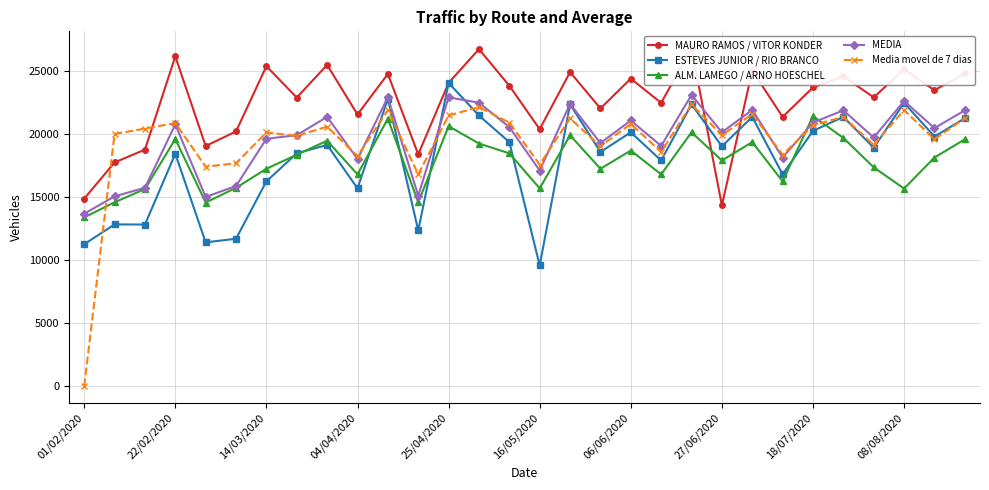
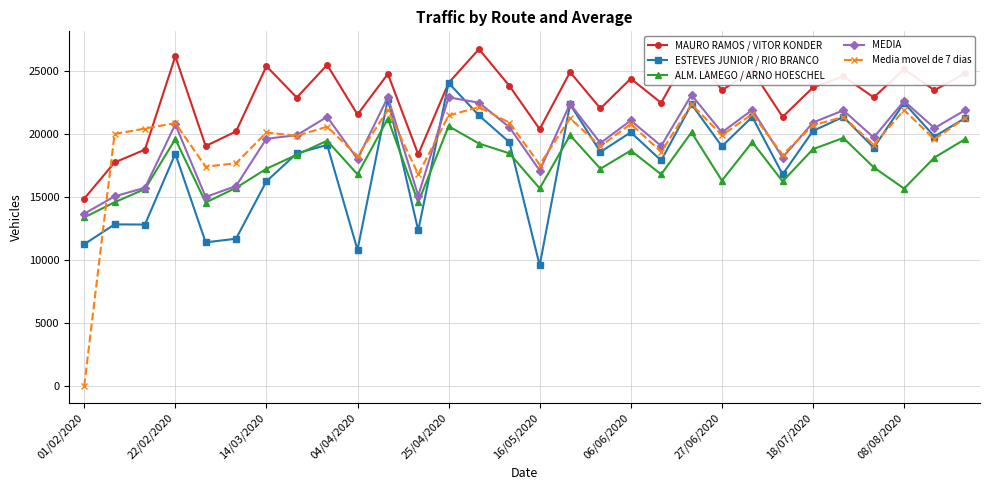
ESTEVES JUNIOR / RIO BRANCO, 04/04/2020: 15700 -> 10800
MAURO RAMOS / VITOR KONDER, 27/06/2020: 14300 -> 23500
ALM. LAMEGO / ARNO HOESCHEL, 27/06/2020: 17900 -> 16300
ALM. LAMEGO / ARNO HOESCHEL, 18/07/2020: 21400 -> 18800
